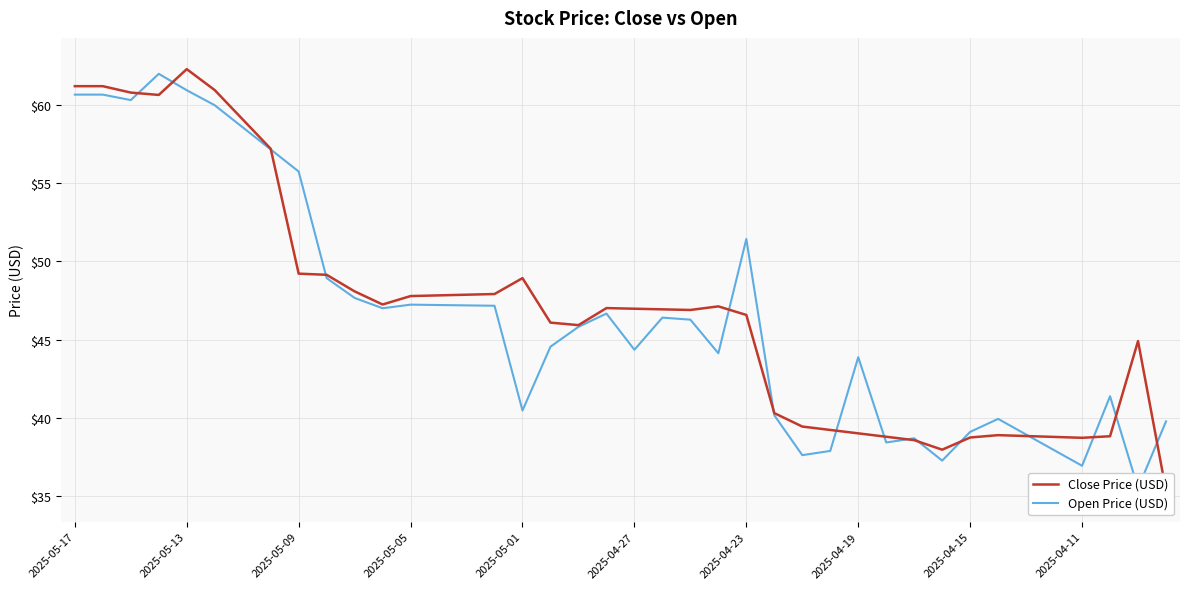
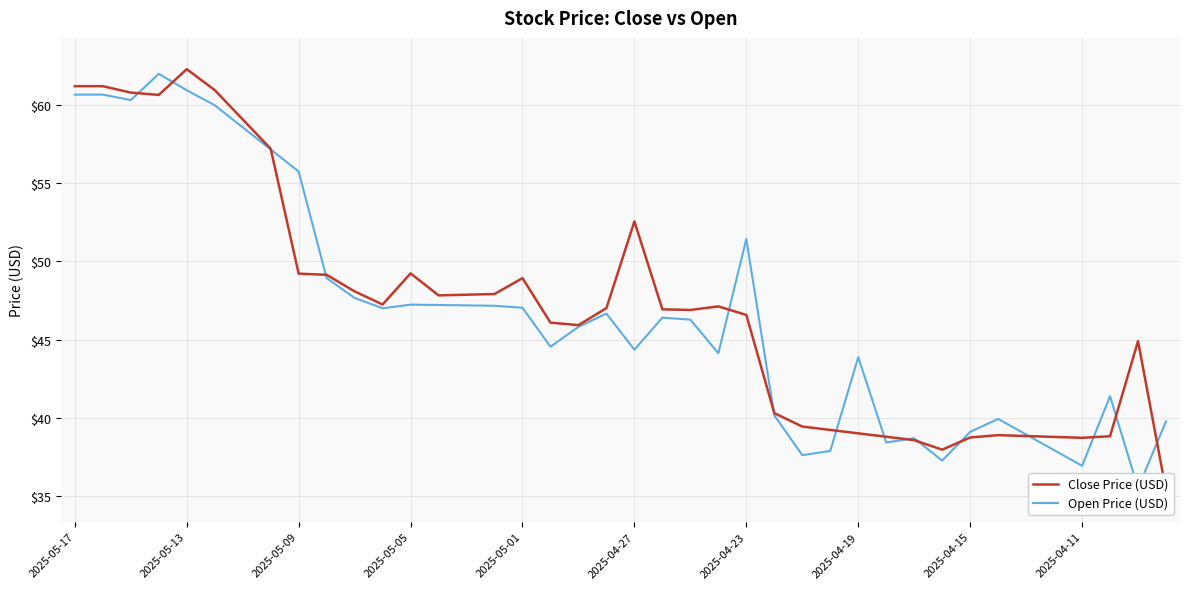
Close Price (USD), 2025-05-05: $47.8 -> $49.2
Open Price (USD), 2025-05-01: $40.5 -> $47.0
Close Price (USD), 2025-04-27: $47.0 -> $52.6
